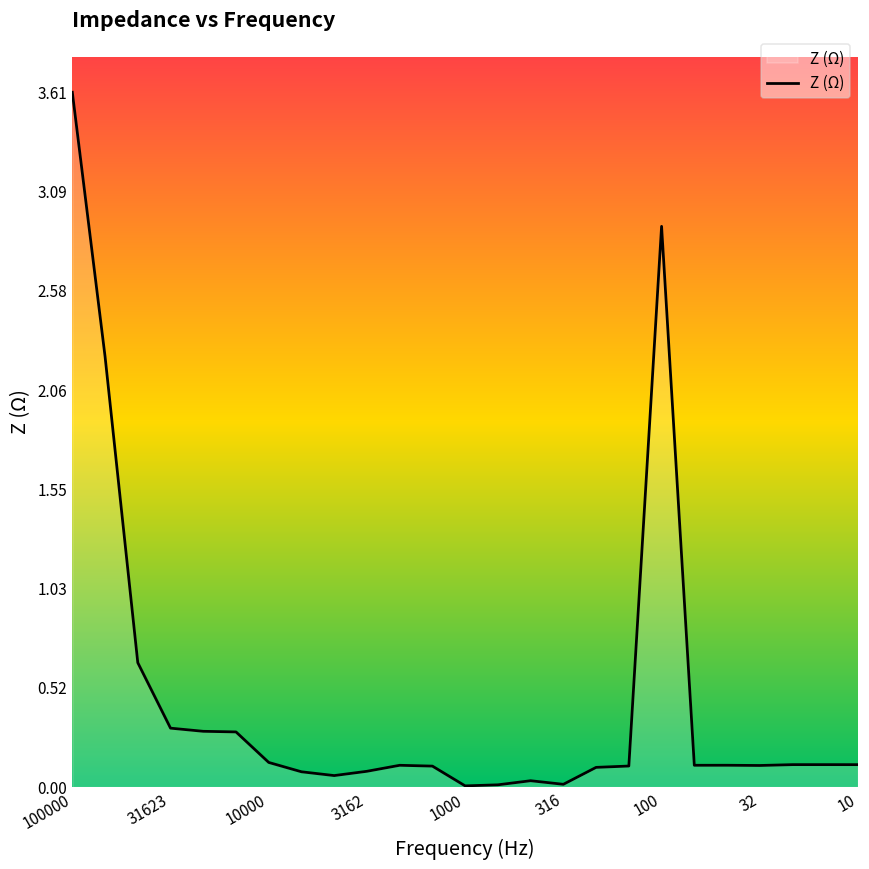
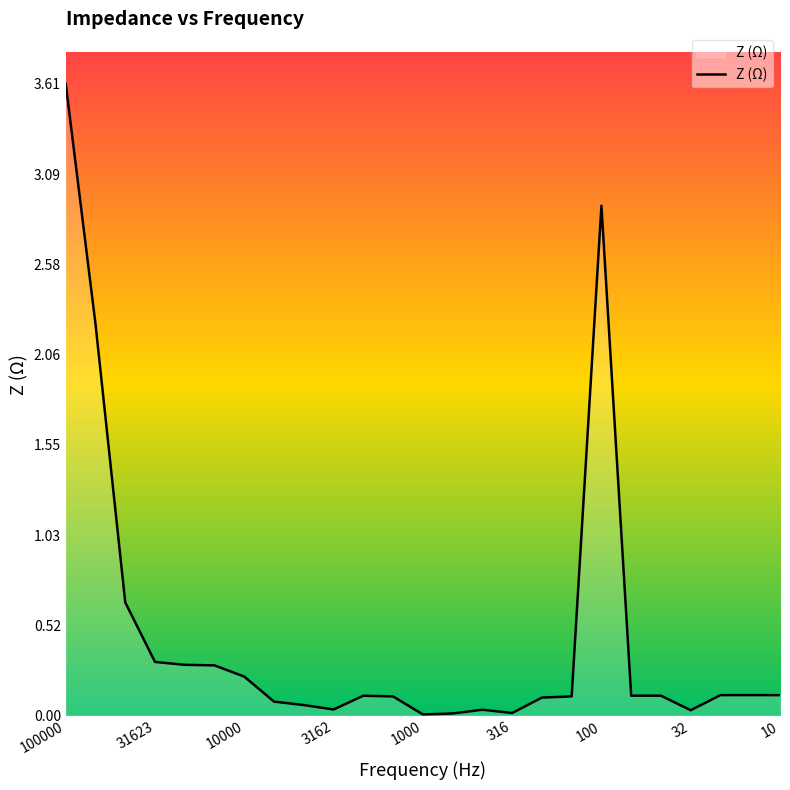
10000: 0.13 -> 0.22
3162: 0.08 -> 0.03
32: 0.11 -> 0.03
